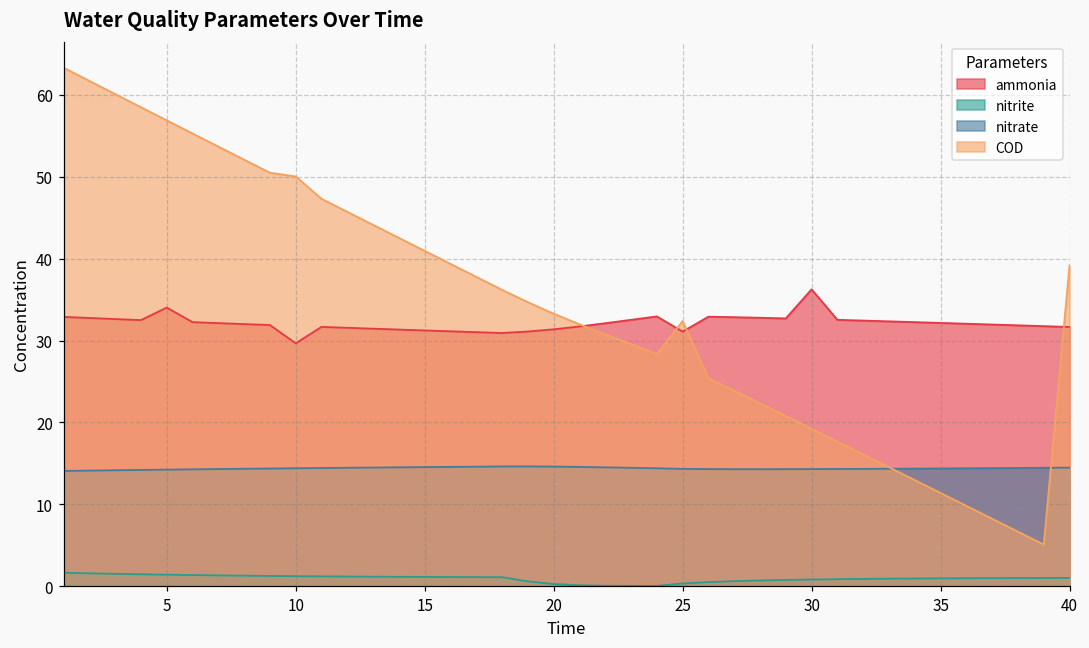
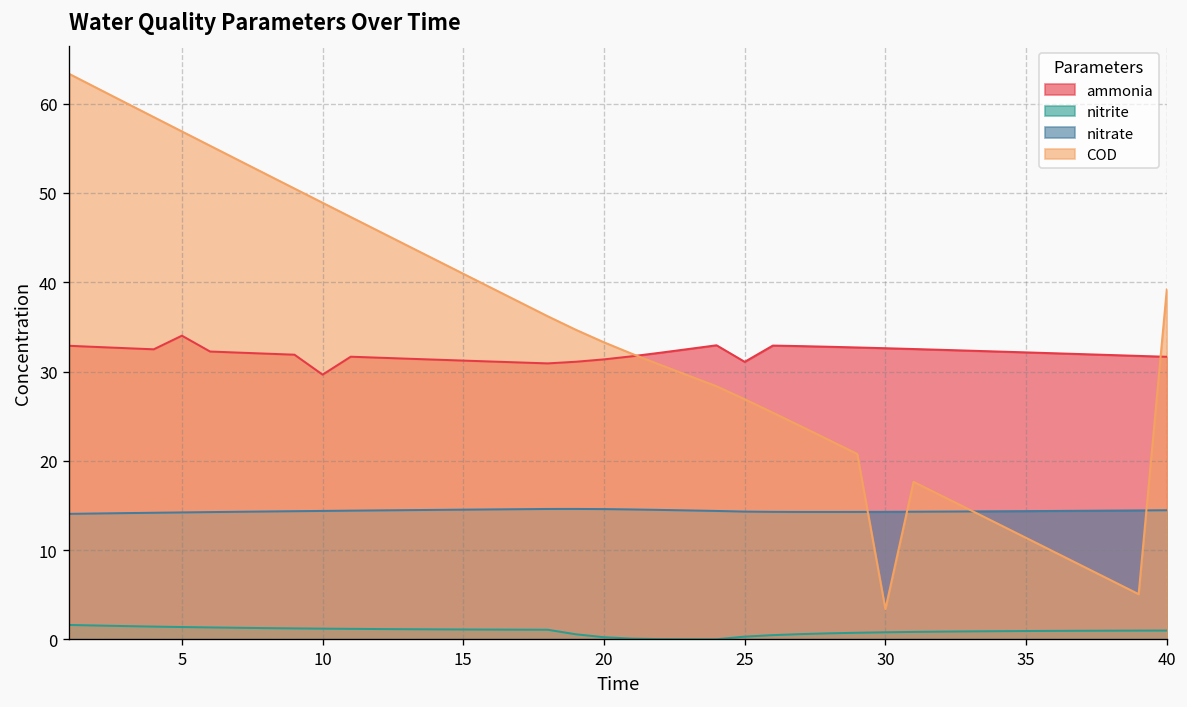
COD, 10: 50 -> 49
COD, 25: 32 -> 27
ammonia, 30: 36 -> 33
COD, 30: 19 -> 3
